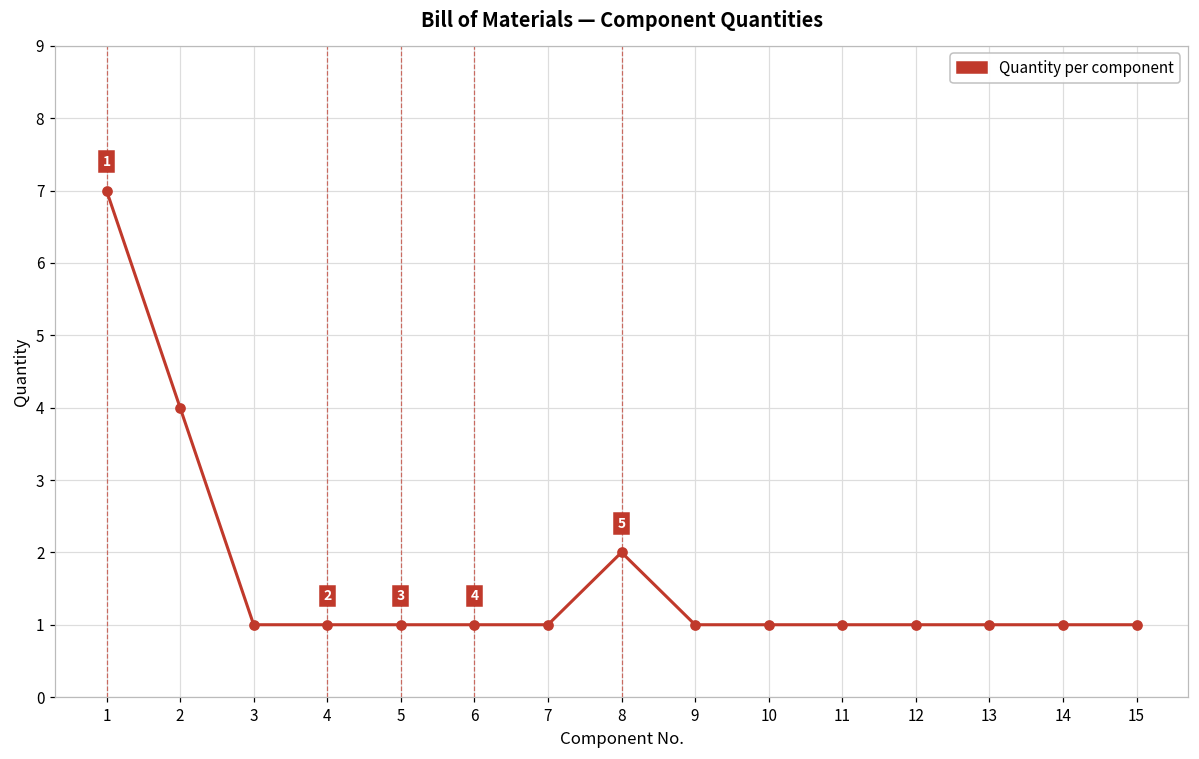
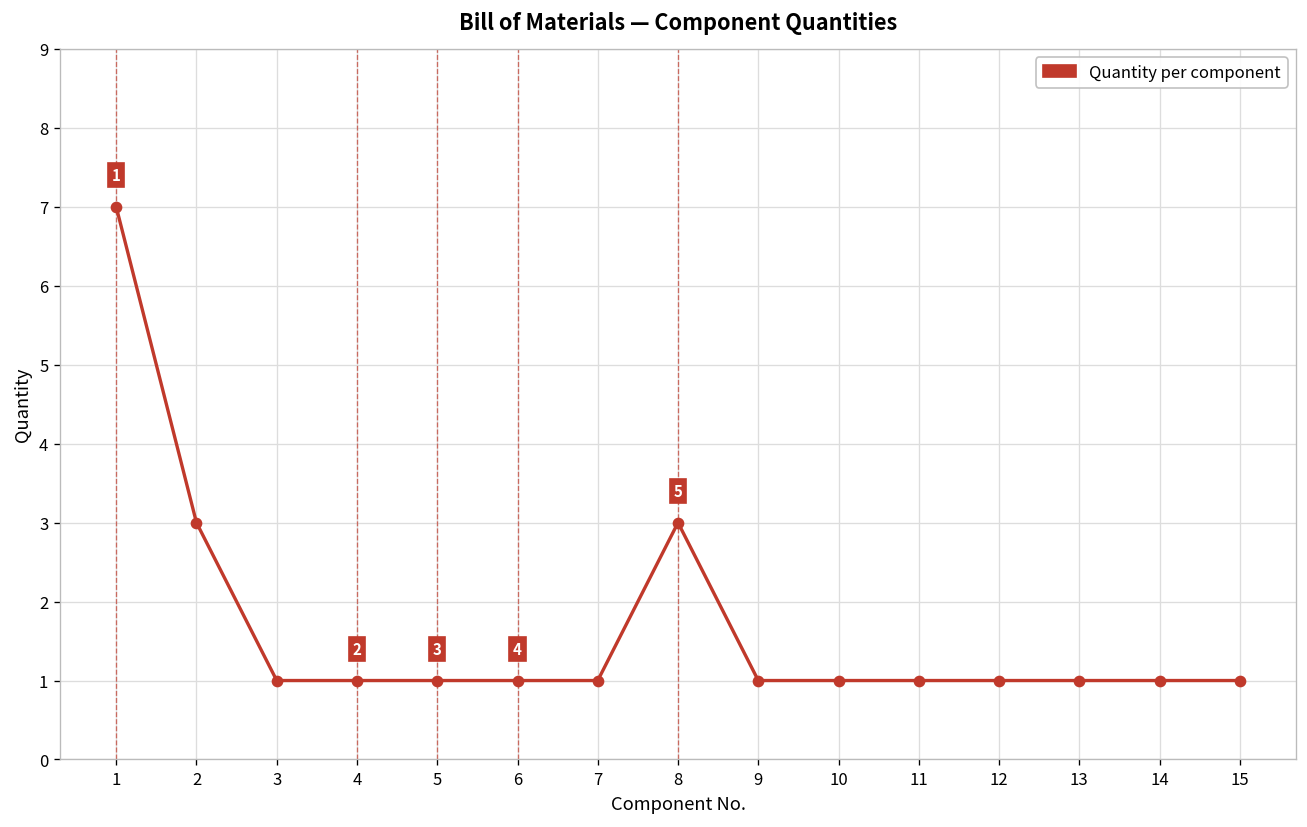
2: 4 -> 3
8: 2 -> 3
